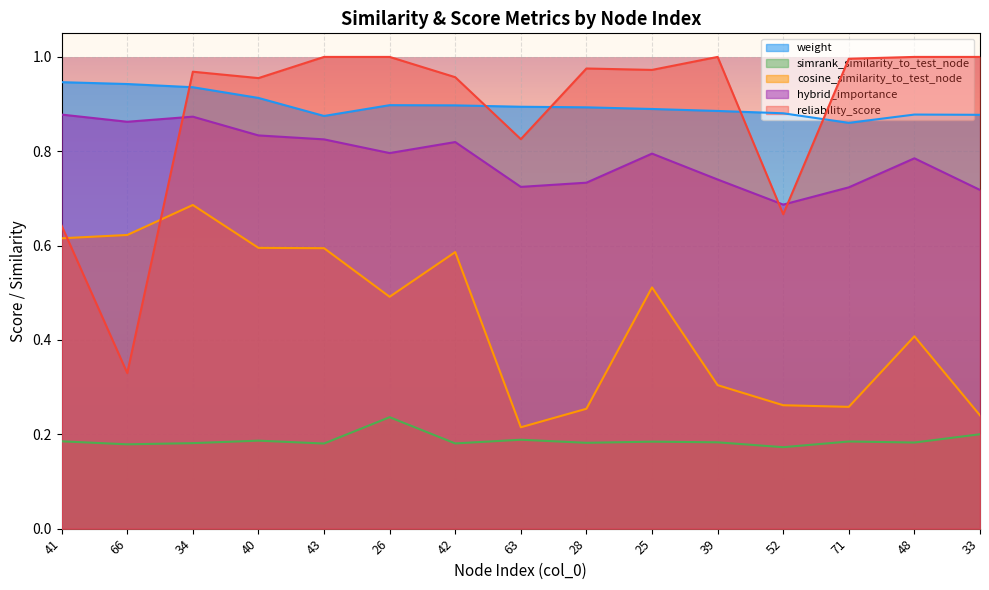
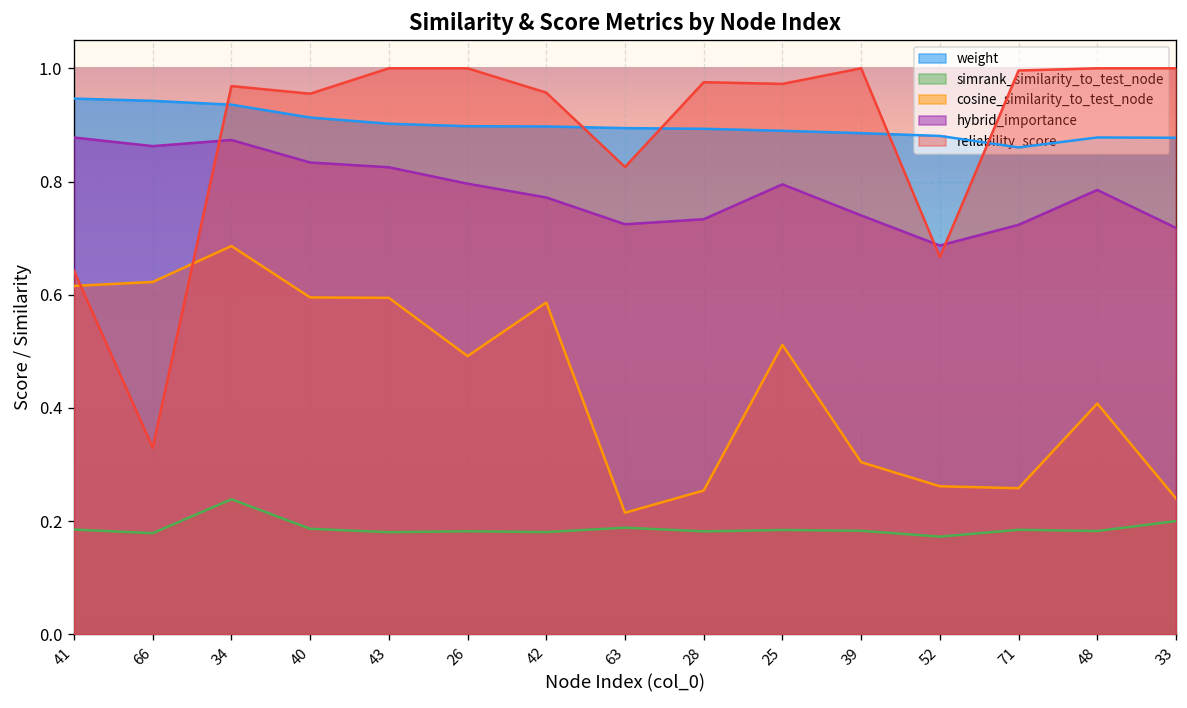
simrank_similarity_to_test_node, 34: 0.18 -> 0.24
weight, 43: 0.87 -> 0.90
simrank_similarity_to_test_node, 26: 0.24 -> 0.18
hybrid_importance, 42: 0.82 -> 0.77
